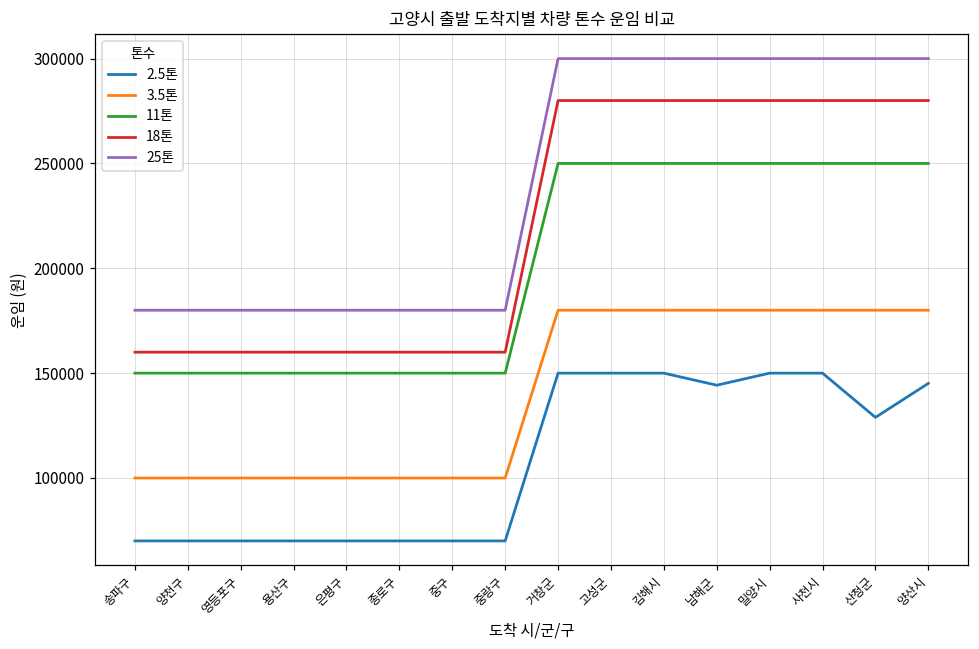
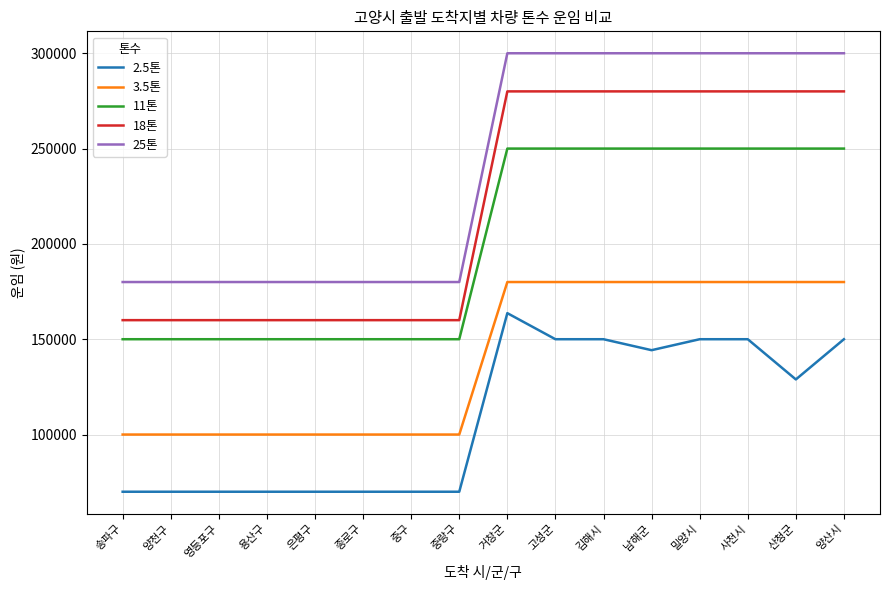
2.5톤, 거창군: 150000 -> 164000
2.5톤, 양산시: 145000 -> 150000
